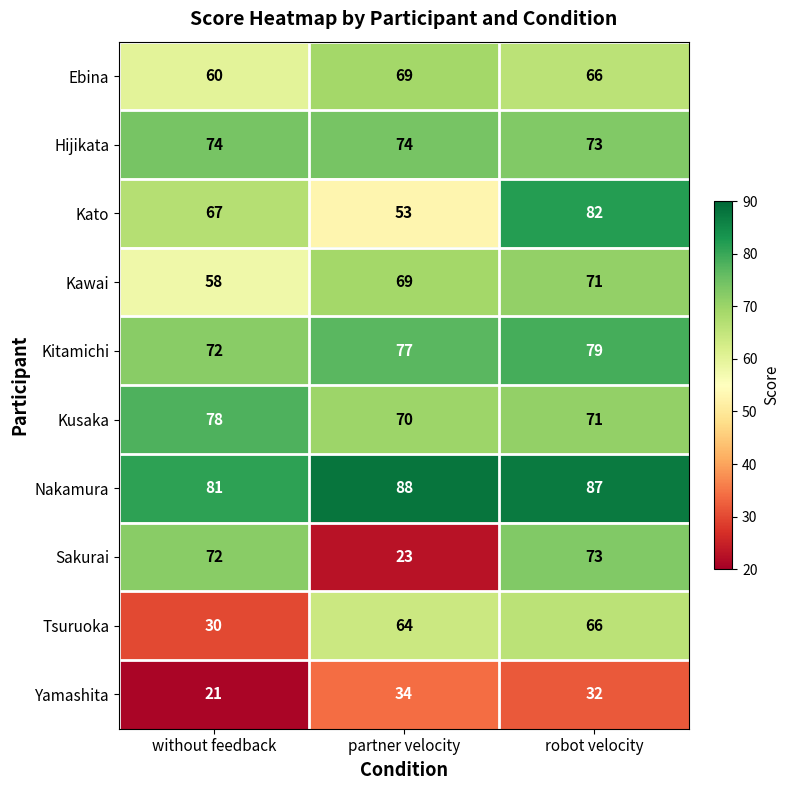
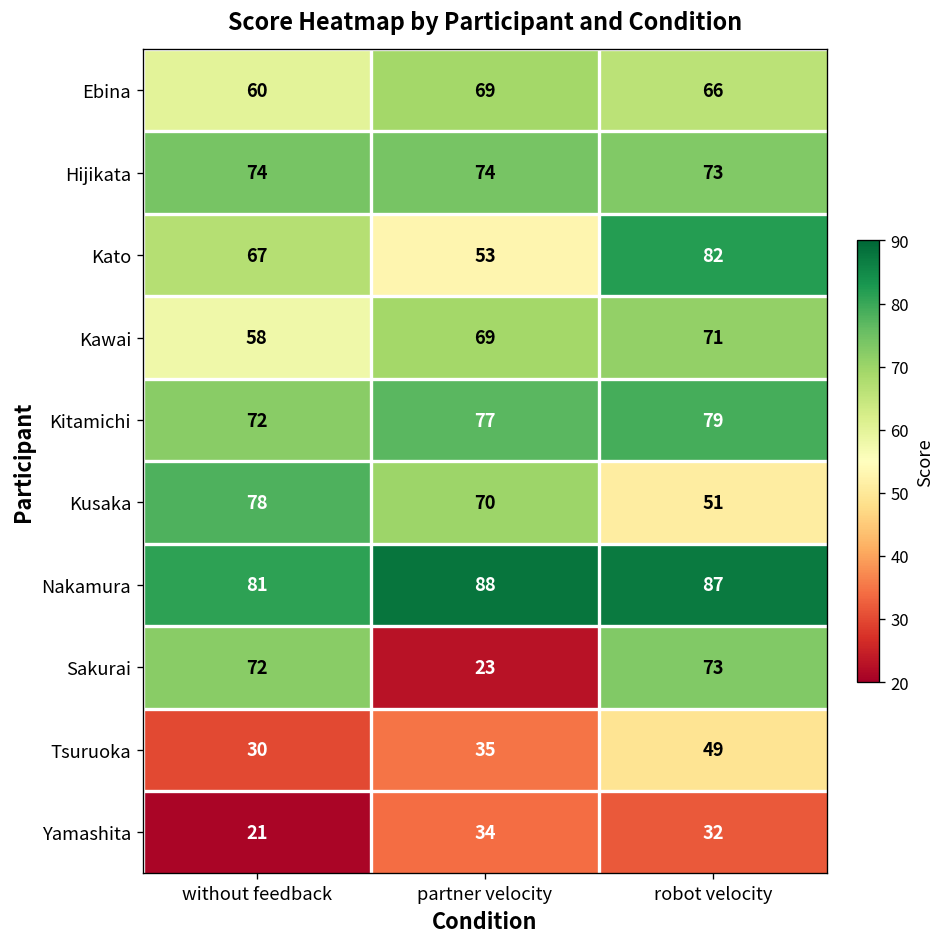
Kusaka, robot velocity: 71 -> 51
Tsuruoka, partner velocity: 64 -> 35
Tsuruoka, robot velocity: 66 -> 49
